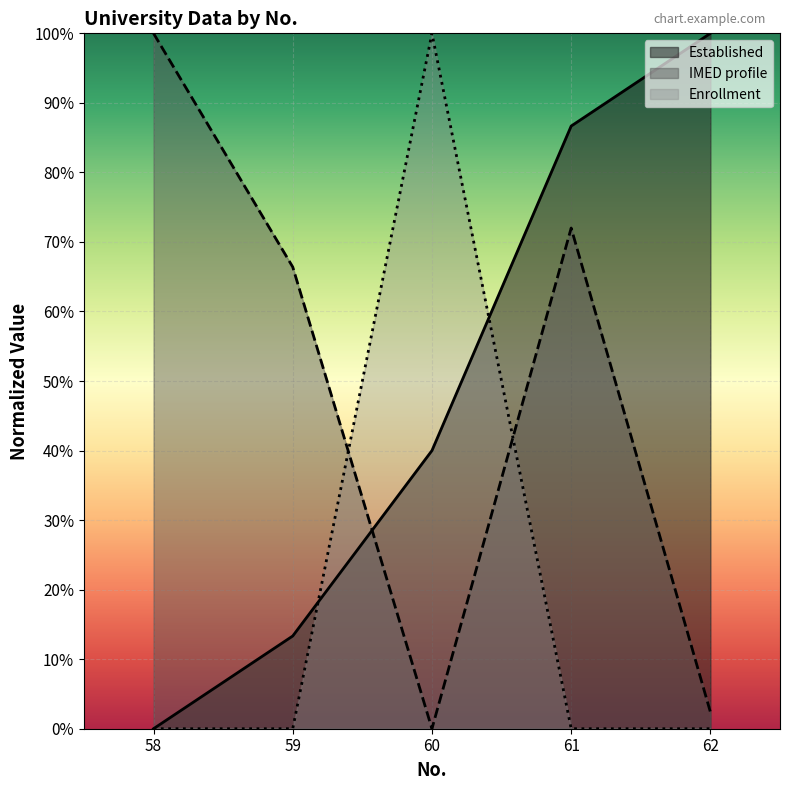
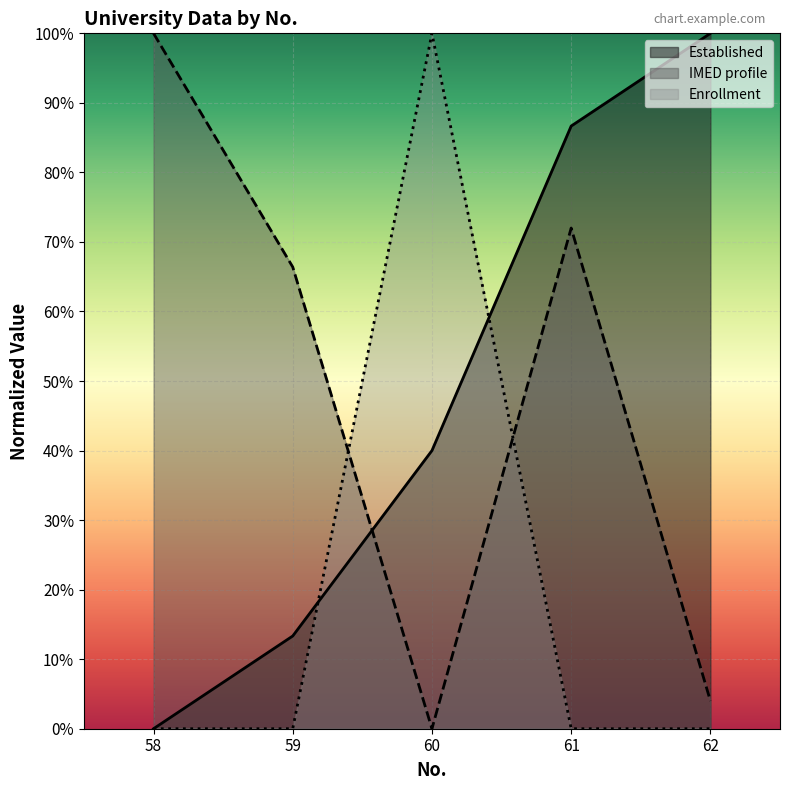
IMED profile, 62: 2% -> 4%
